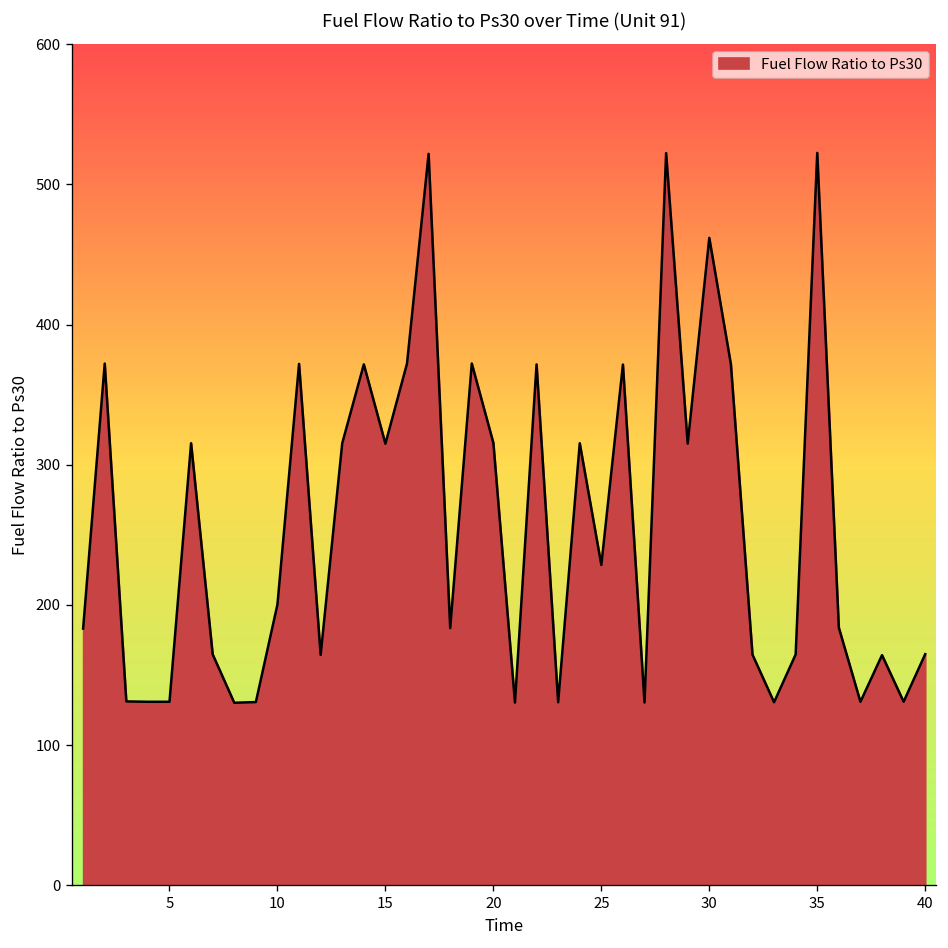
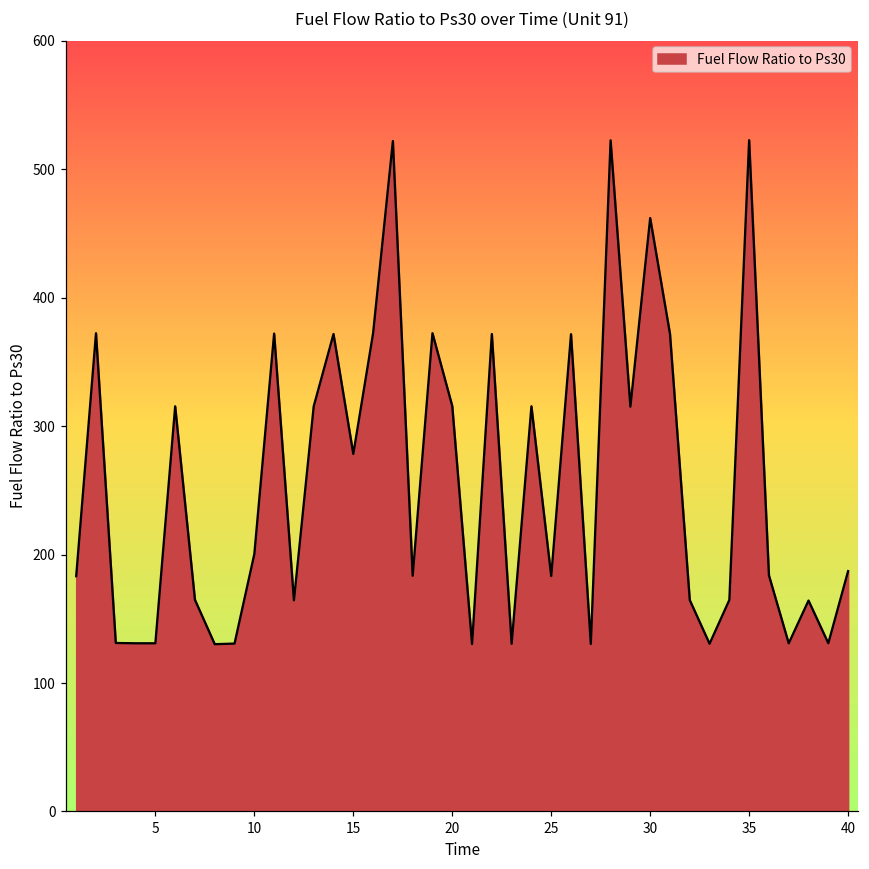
15: 315 -> 278
25: 229 -> 183
40: 165 -> 187
